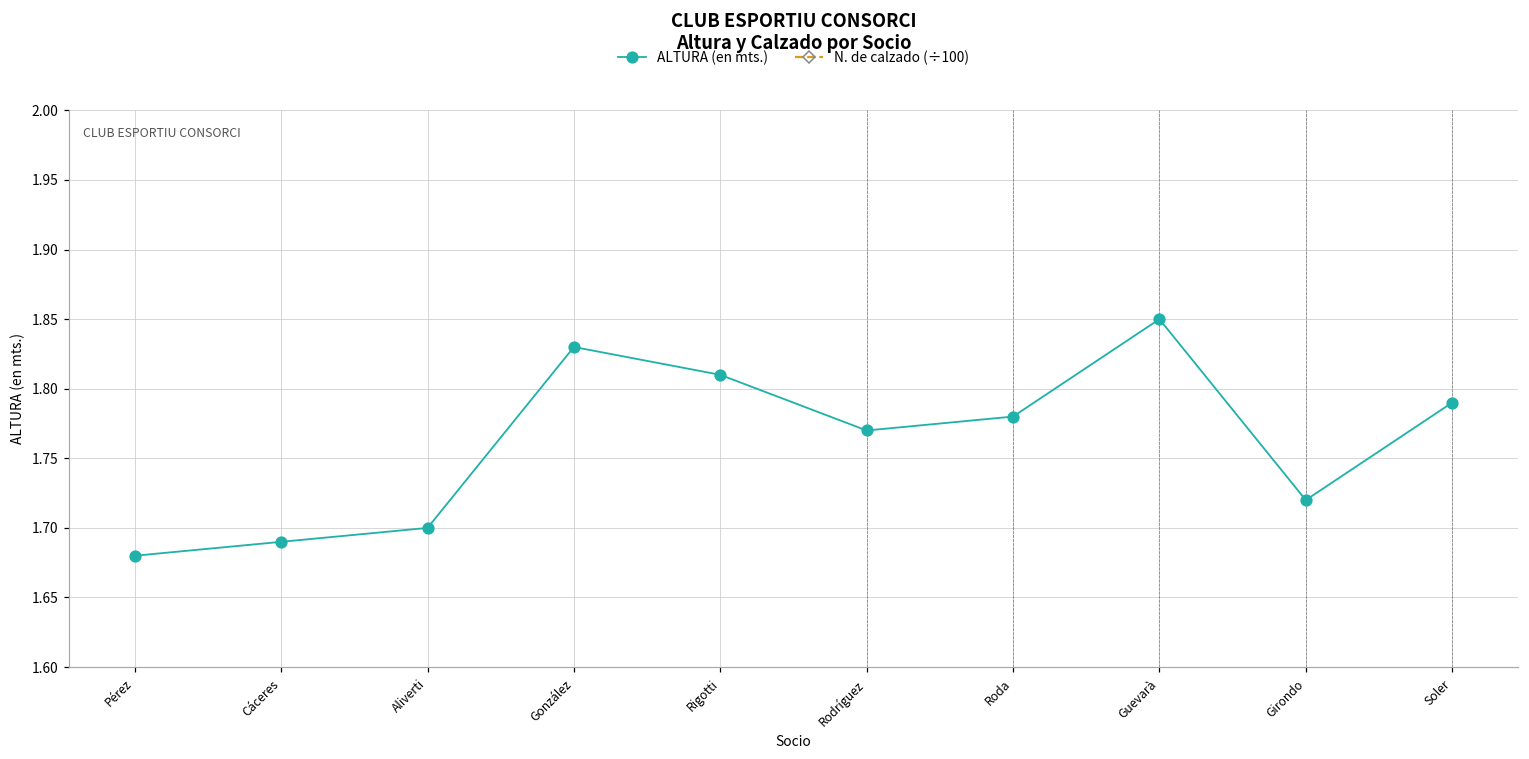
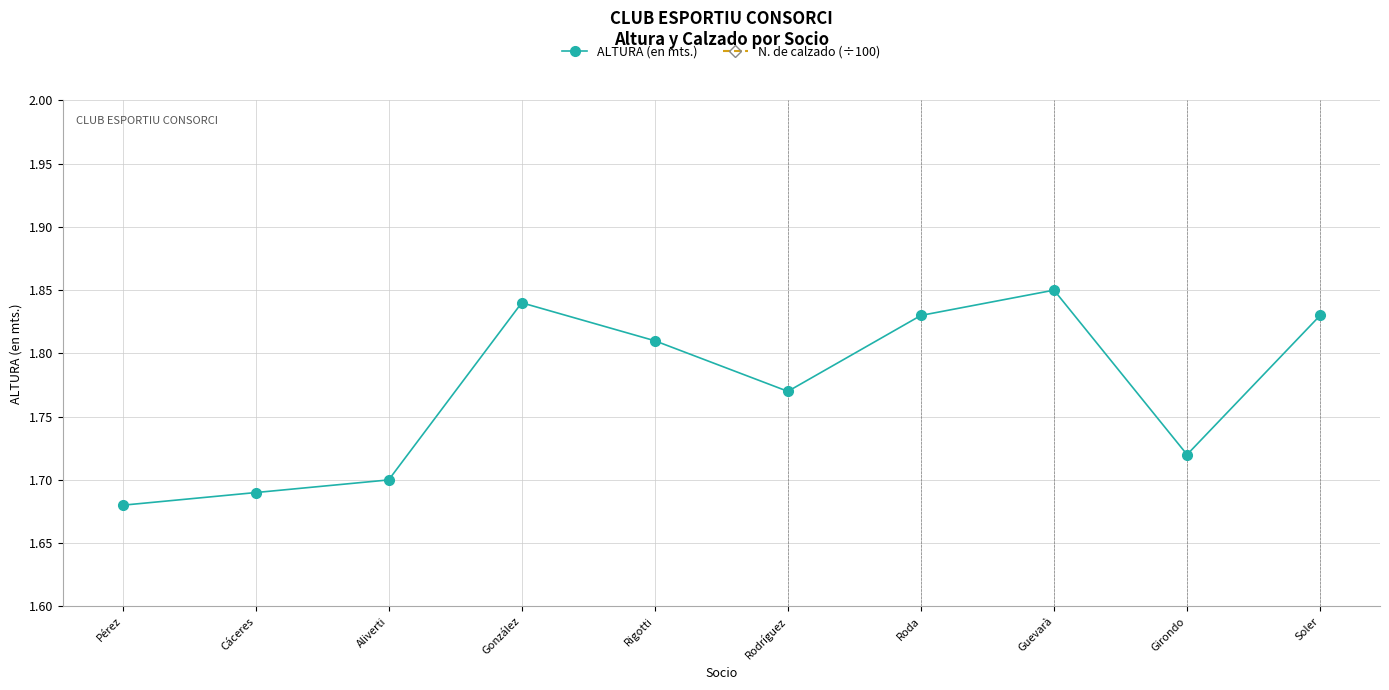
ALTURA (en mts.), González: 1.83 -> 1.84
ALTURA (en mts.), Roda: 1.78 -> 1.83
ALTURA (en mts.), Soler: 1.79 -> 1.83
